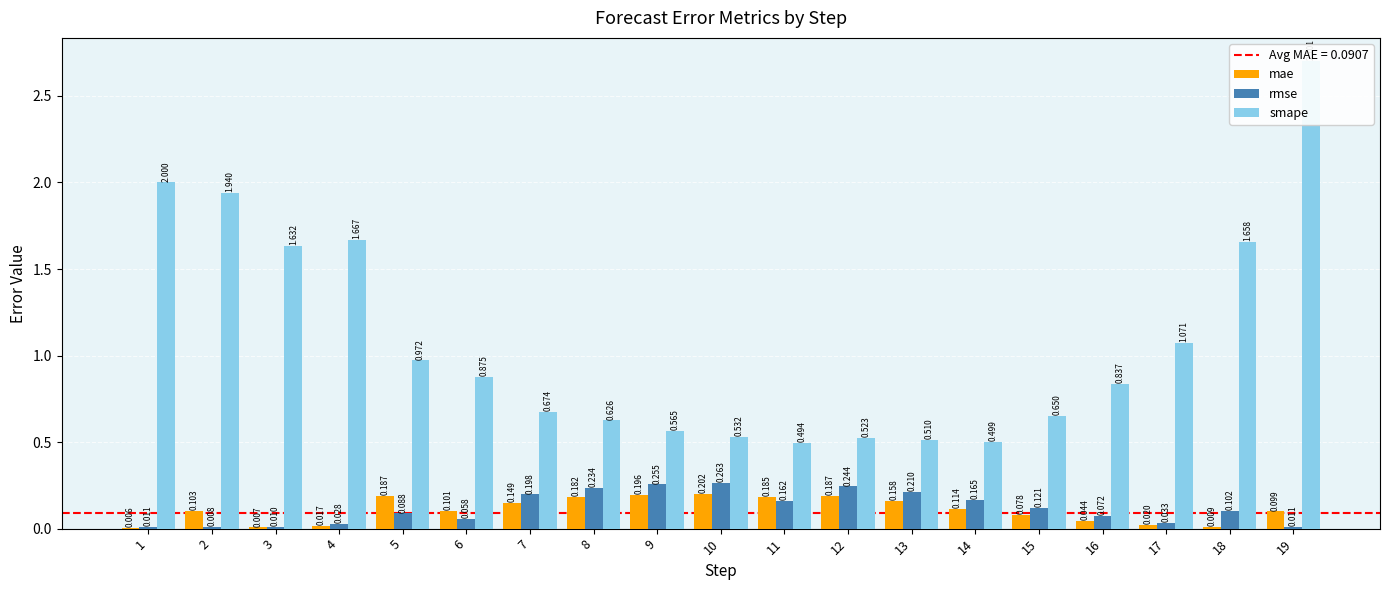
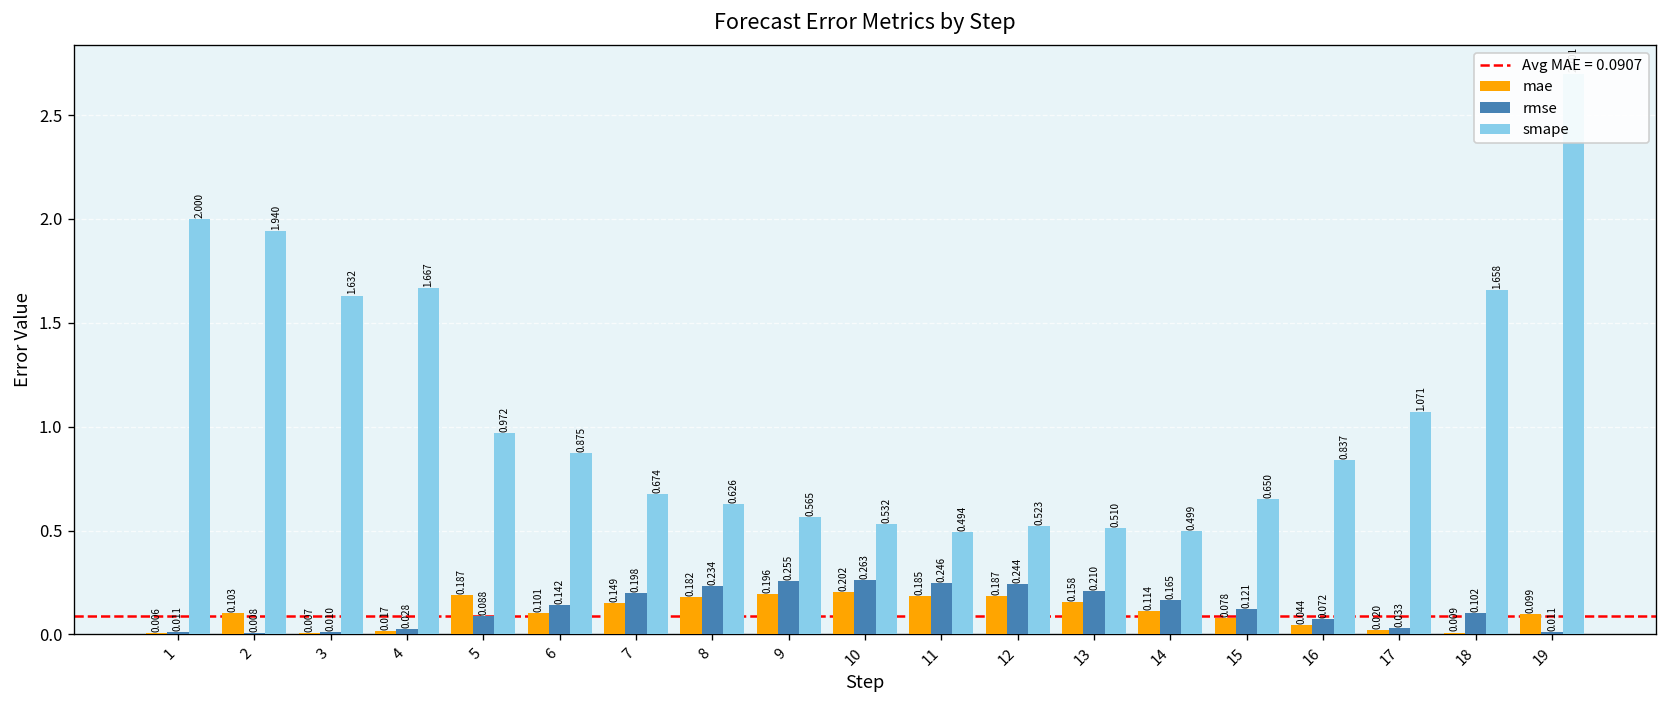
rmse, 6: 0.058 -> 0.142
rmse, 11: 0.162 -> 0.246
